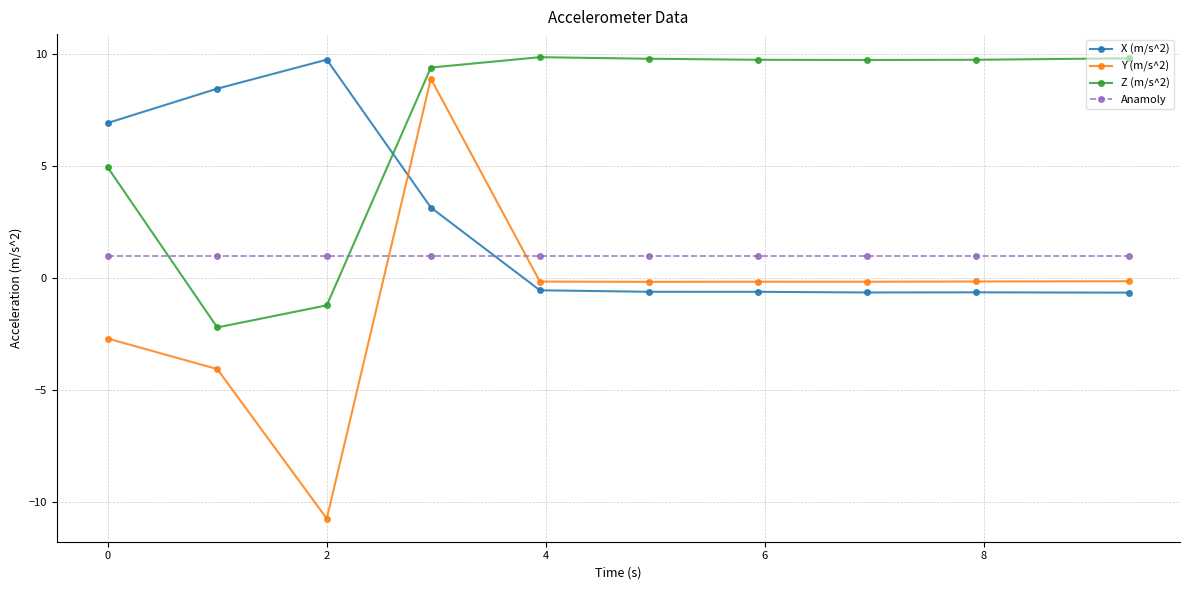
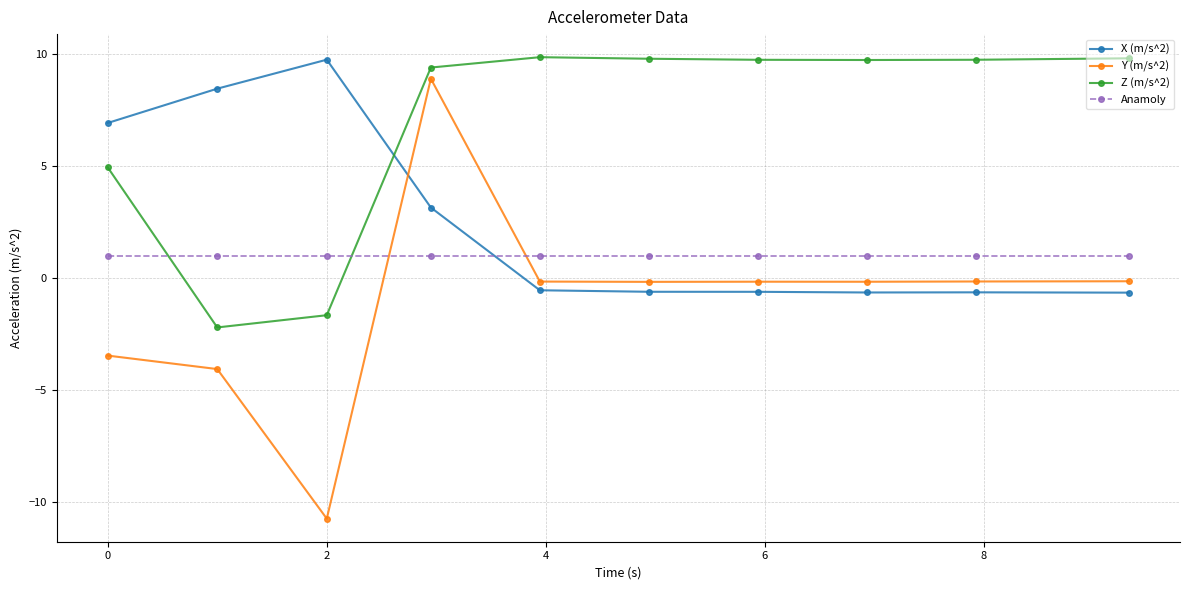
Y (m/s^2), 0: -2.7 -> -3.5
Z (m/s^2), 2: -1.2 -> -1.7
